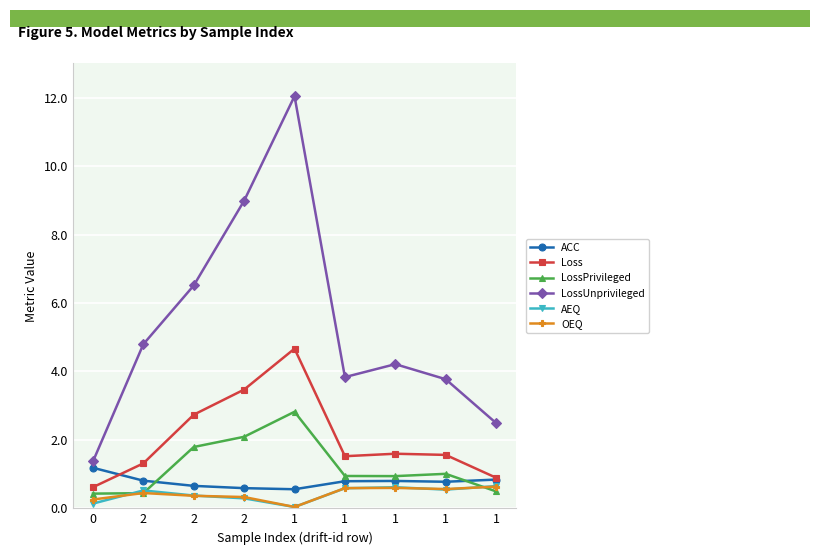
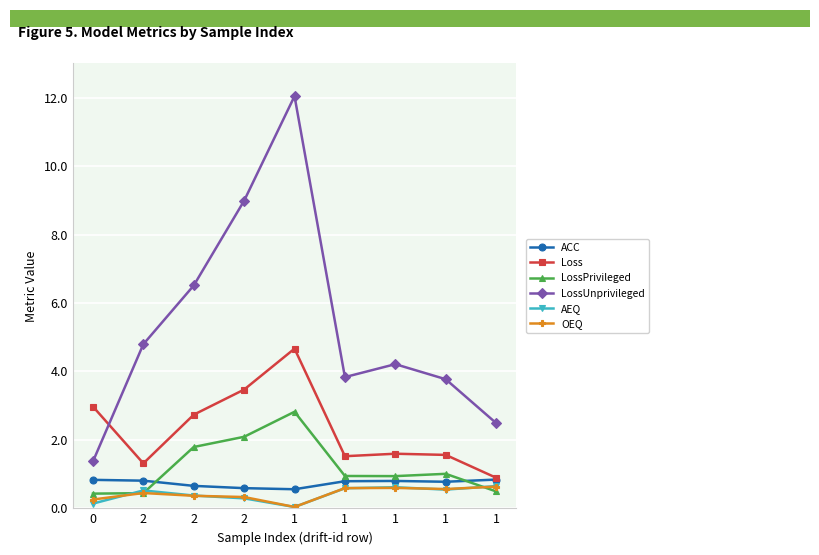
ACC, 0: 1.2 -> 0.8
Loss, 0: 0.6 -> 3.0
